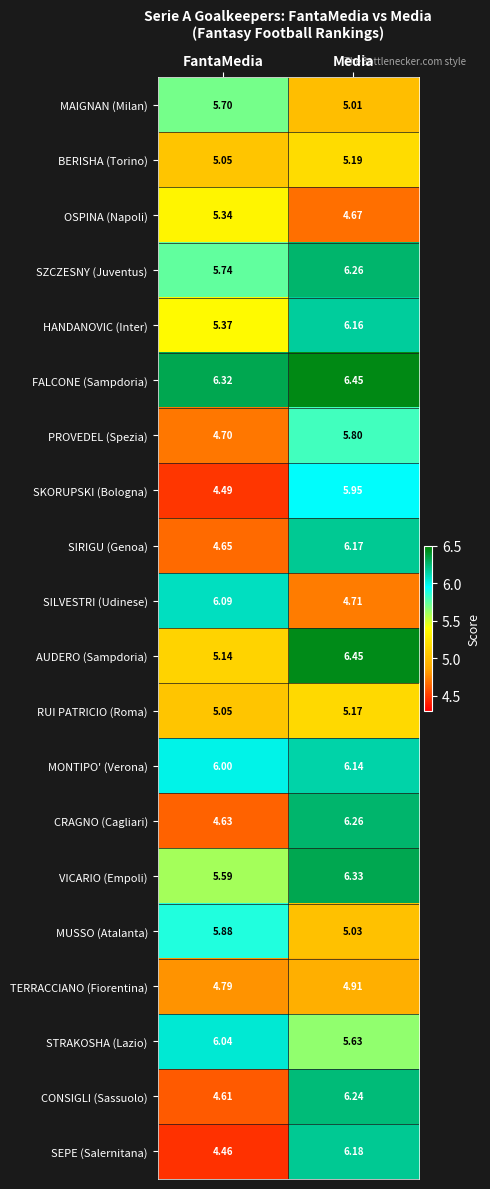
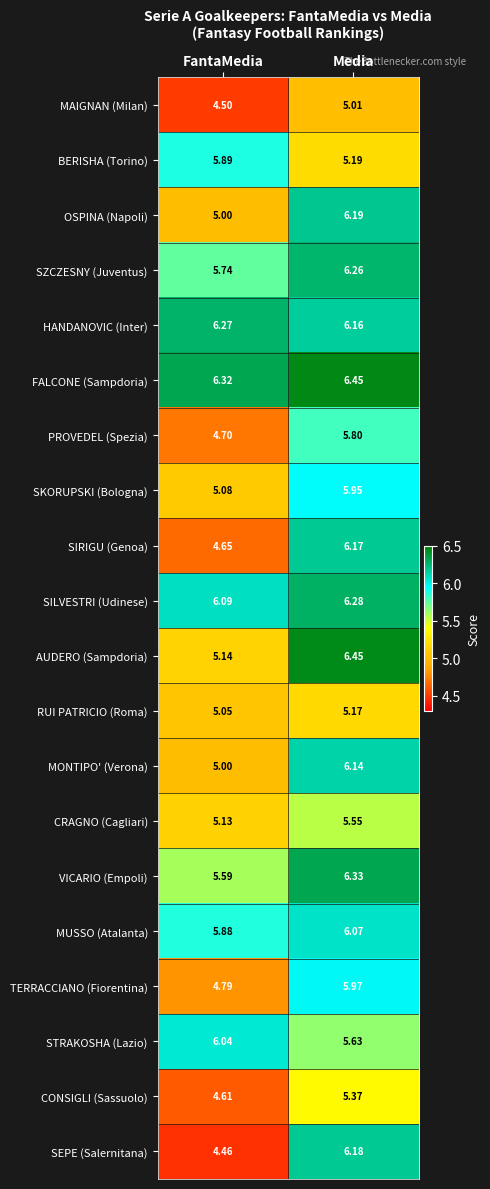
MAIGNAN (Milan), FantaMedia: 5.70 -> 4.50
BERISHA (Torino), FantaMedia: 5.05 -> 5.89
OSPINA (Napoli), FantaMedia: 5.34 -> 5.00
OSPINA (Napoli), Media: 4.67 -> 6.19
HANDANOVIC (Inter), FantaMedia: 5.37 -> 6.27
SKORUPSKI (Bologna), FantaMedia: 4.49 -> 5.08
SILVESTRI (Udinese), Media: 4.71 -> 6.28
MONTIPO' (Verona), FantaMedia: 6.00 -> 5.00
CRAGNO (Cagliari), FantaMedia: 4.63 -> 5.13
CRAGNO (Cagliari), Media: 6.26 -> 5.55
MUSSO (Atalanta), Media: 5.03 -> 6.07
TERRACCIANO (Fiorentina), Media: 4.91 -> 5.97
CONSIGLI (Sassuolo), Media: 6.24 -> 5.37
